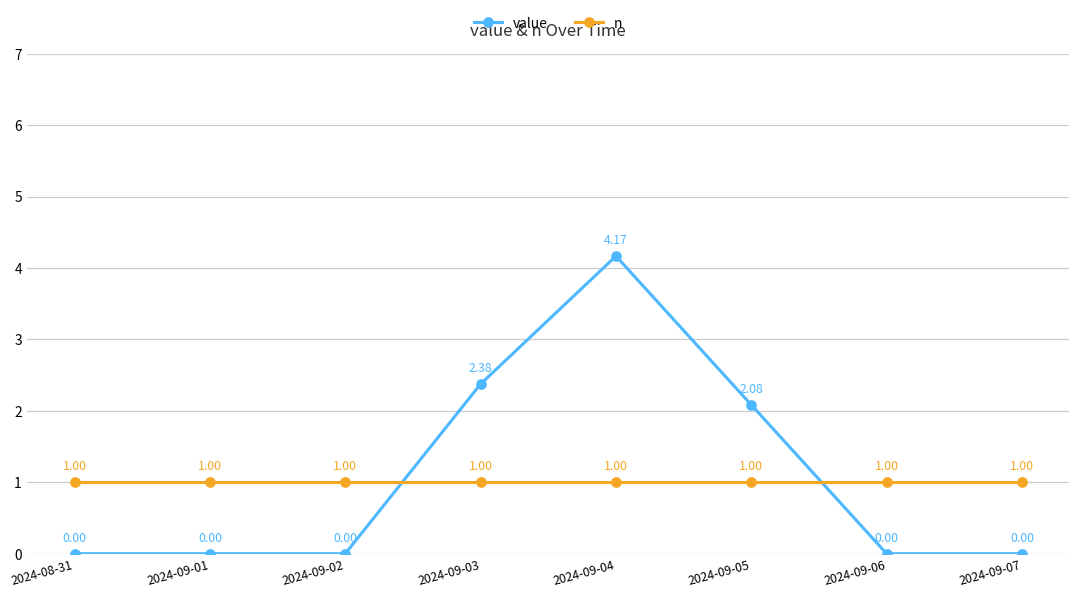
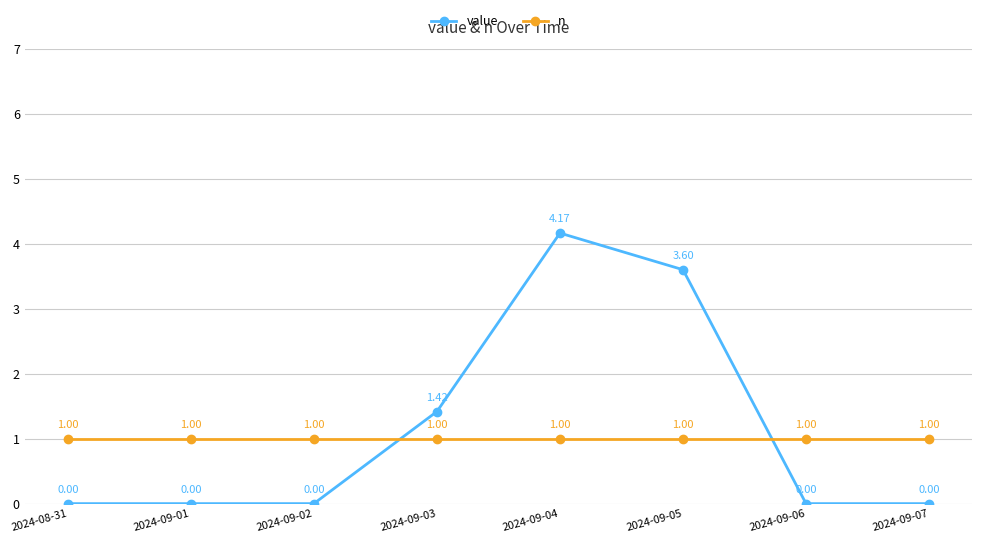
value, 2024-09-03: 2.38 -> 1.42
value, 2024-09-05: 2.08 -> 3.60
